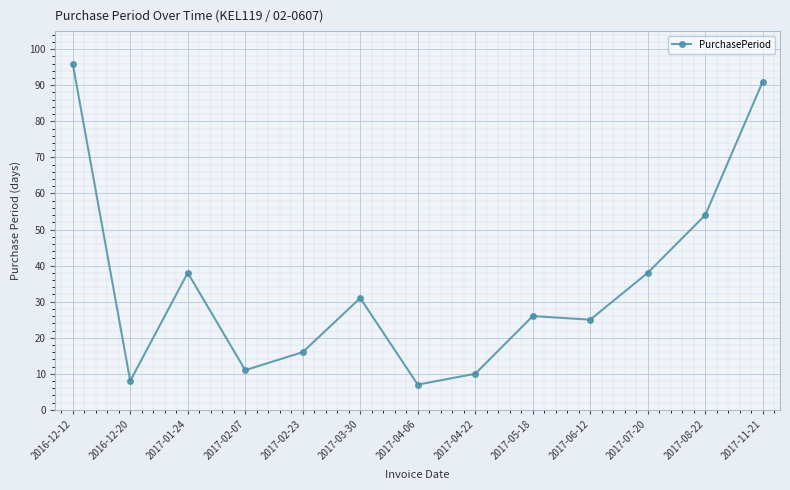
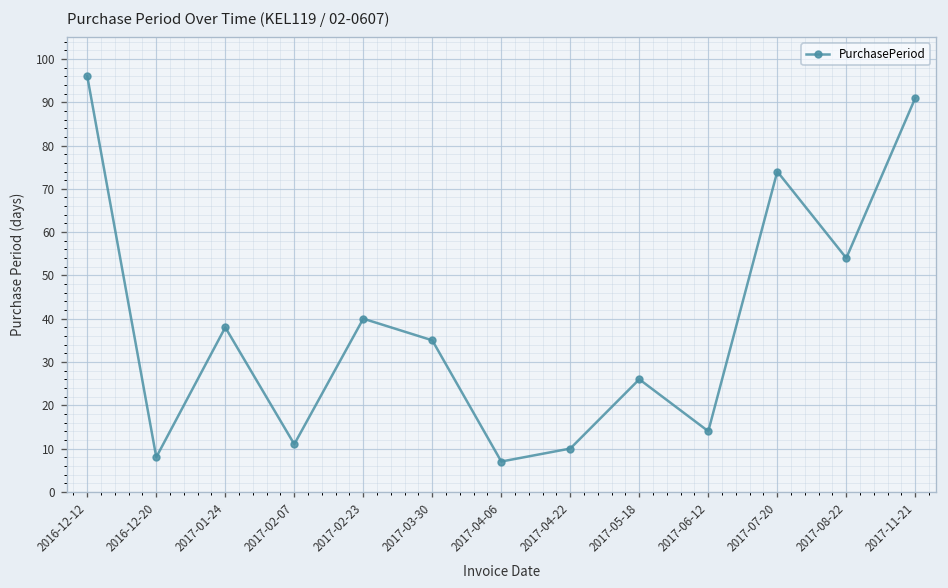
2017-02-23: 16 -> 40
2017-03-30: 31 -> 35
2017-06-12: 25 -> 14
2017-07-20: 38 -> 74
